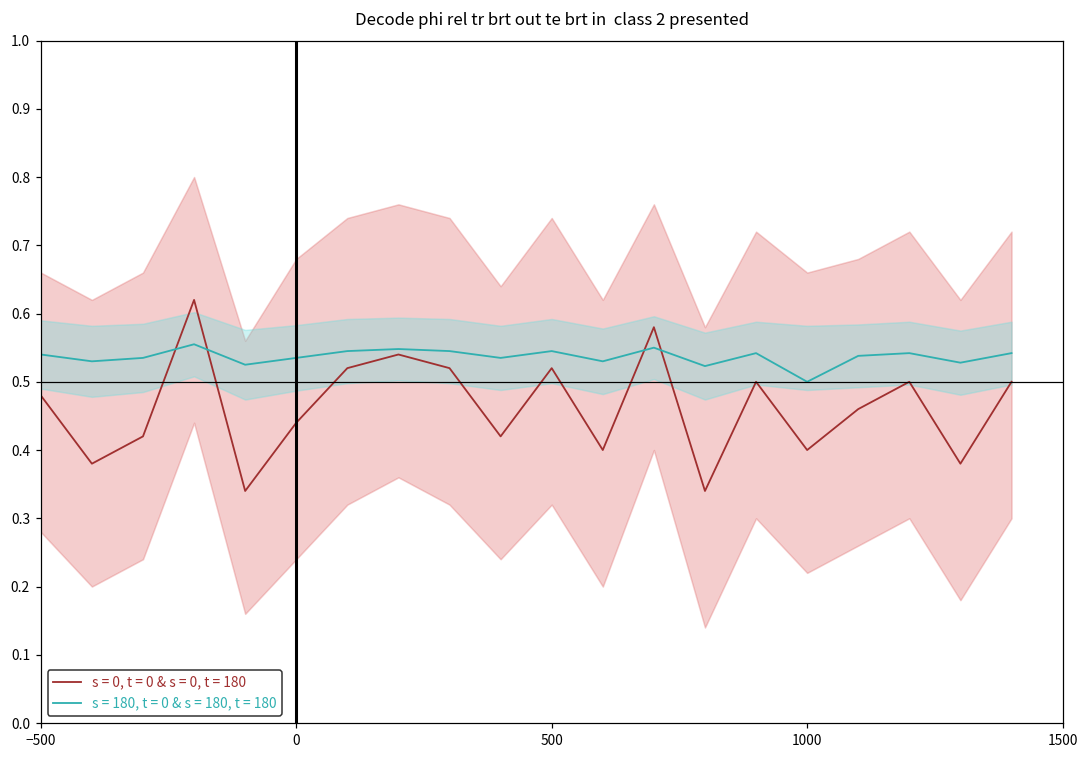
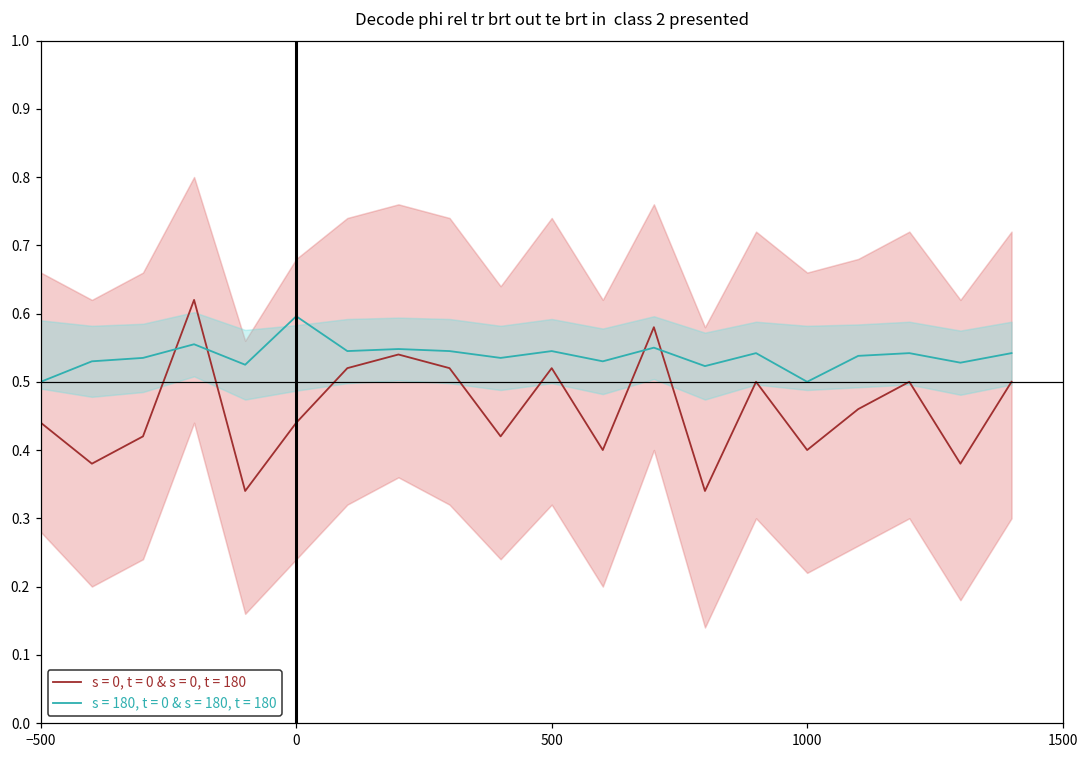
s = 0, t = 0 & s = 0, t = 180, −500: 0.48 -> 0.44
s = 180, t = 0 & s = 180, t = 180, −500: 0.54 -> 0.50
s = 180, t = 0 & s = 180, t = 180, 0: 0.54 -> 0.60
